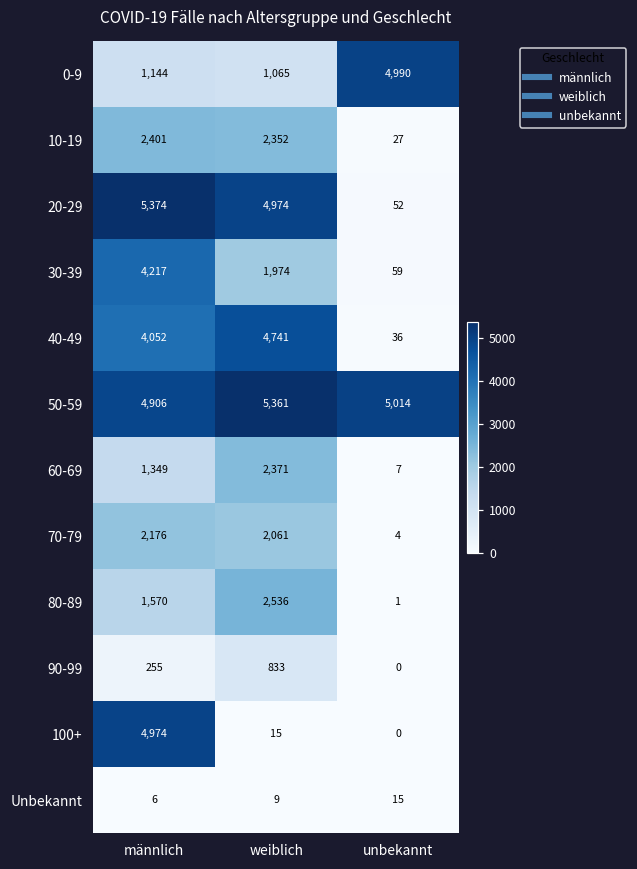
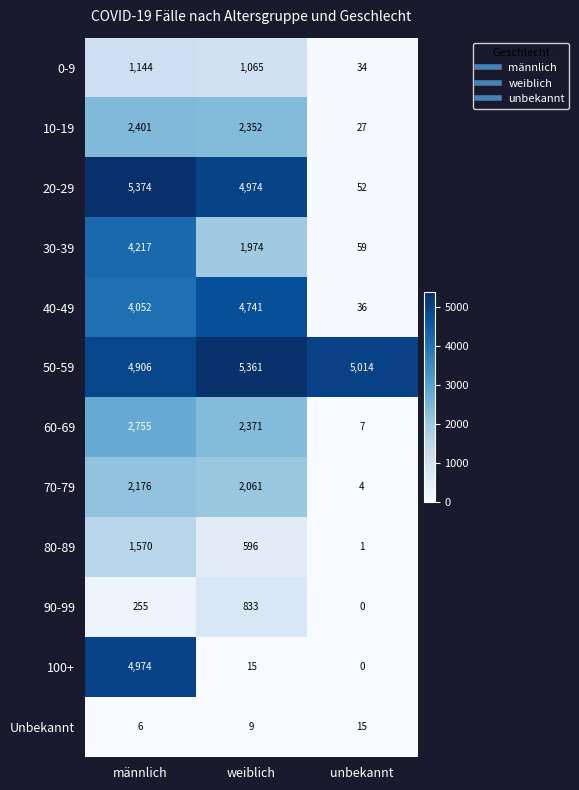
0-9, unbekannt: 4,990 -> 34
60-69, männlich: 1,349 -> 2,755
80-89, weiblich: 2,536 -> 596
